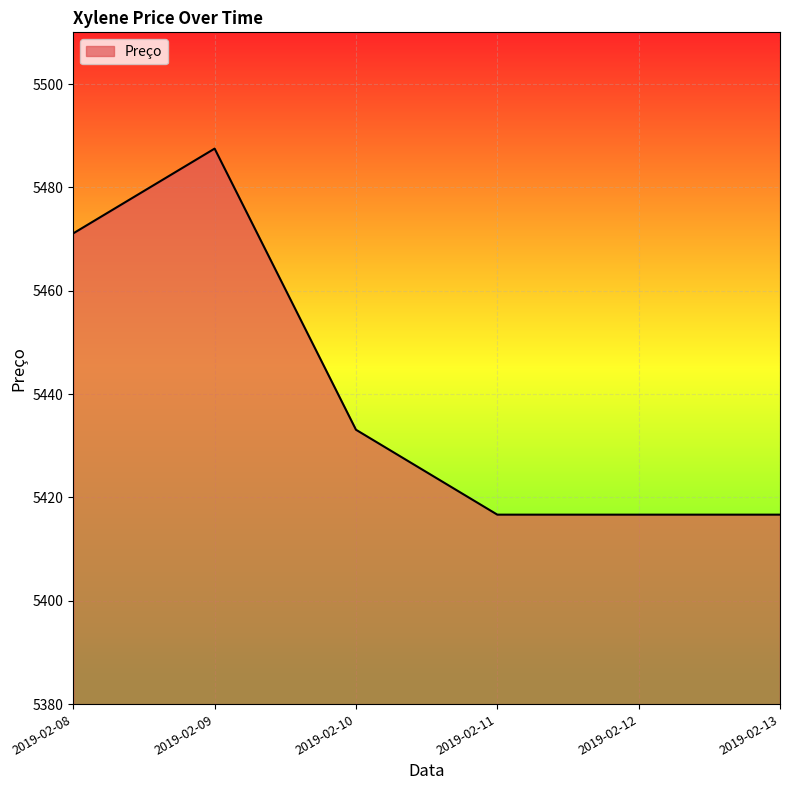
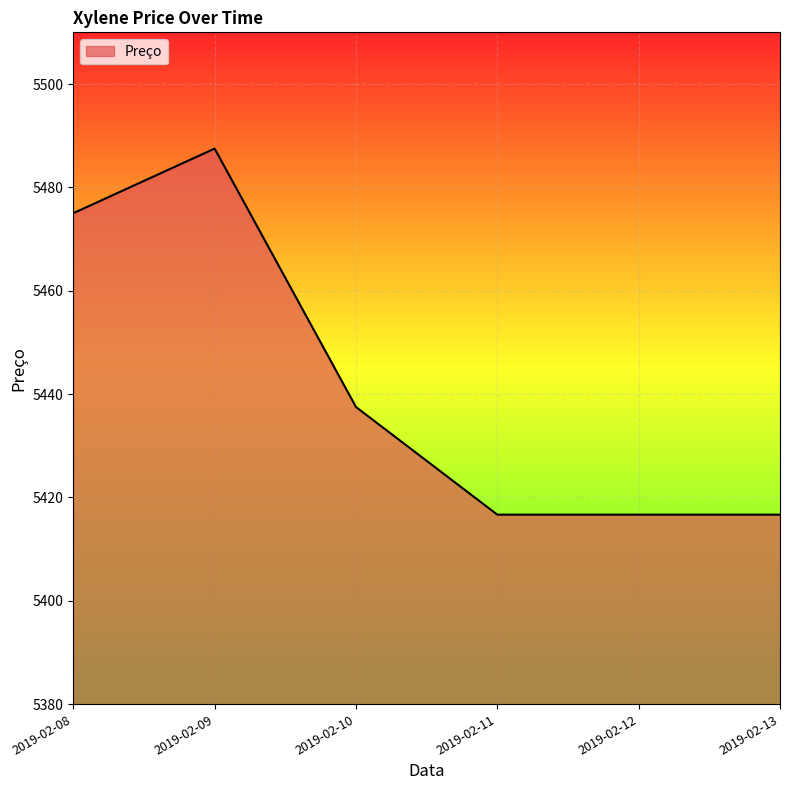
2019-02-08: 5471 -> 5475
2019-02-10: 5433 -> 5438
